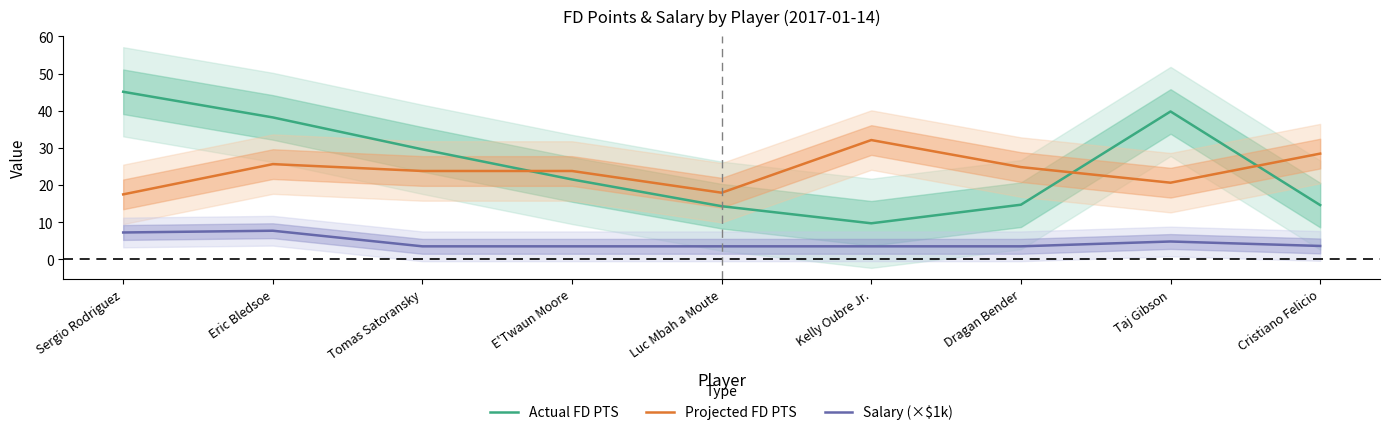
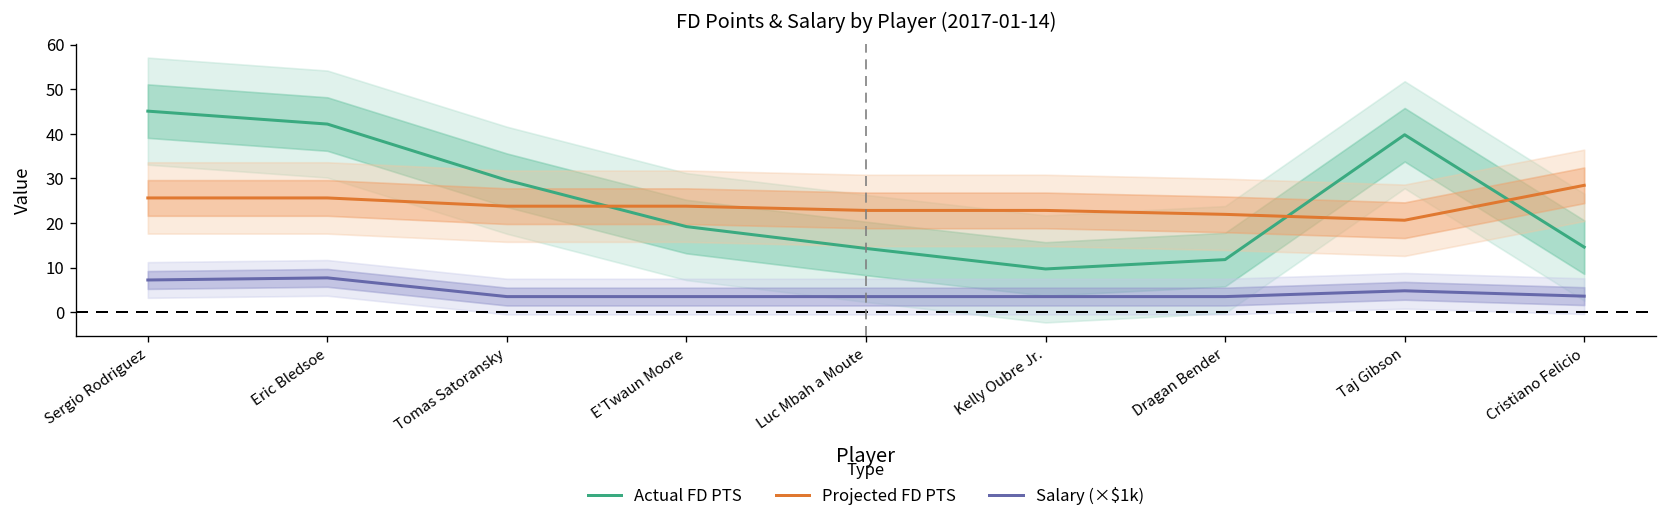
Projected FD PTS, Sergio Rodriguez: 17 -> 26
Actual FD PTS, Eric Bledsoe: 38 -> 42
Actual FD PTS, E'Twaun Moore: 22 -> 19
Projected FD PTS, Luc Mbah a Moute: 18 -> 23
Projected FD PTS, Kelly Oubre Jr.: 32 -> 23
Actual FD PTS, Dragan Bender: 15 -> 12
Projected FD PTS, Dragan Bender: 25 -> 22
